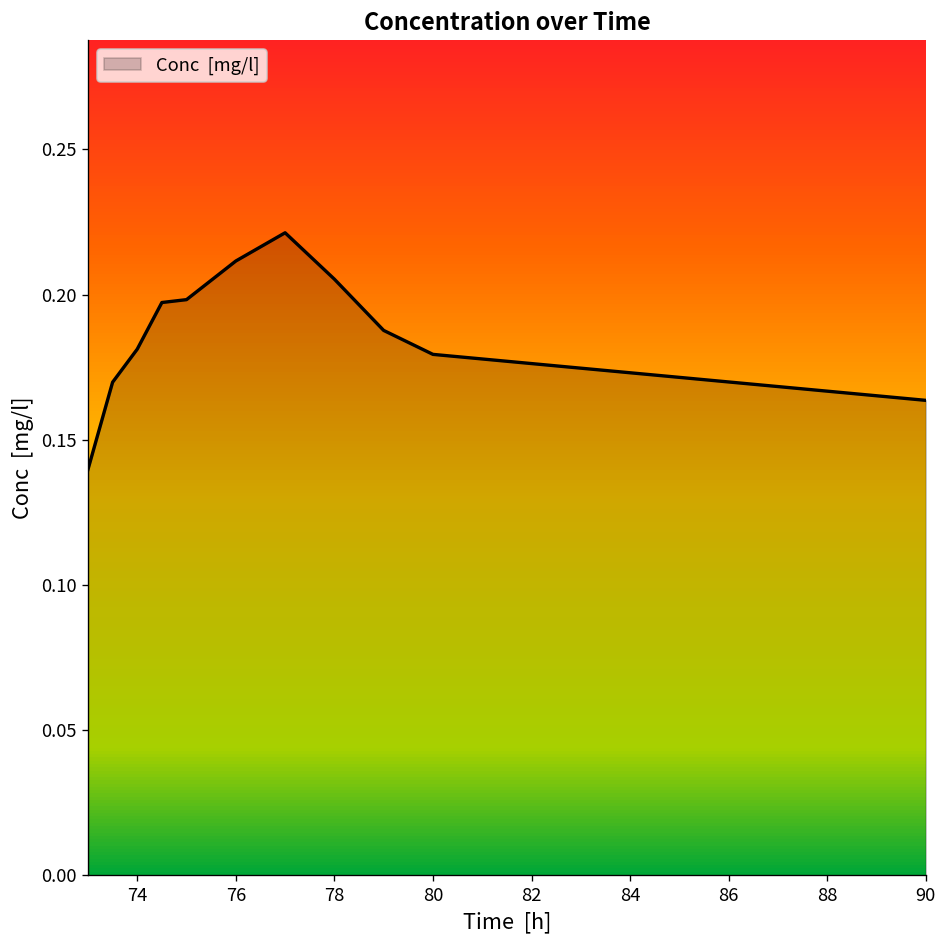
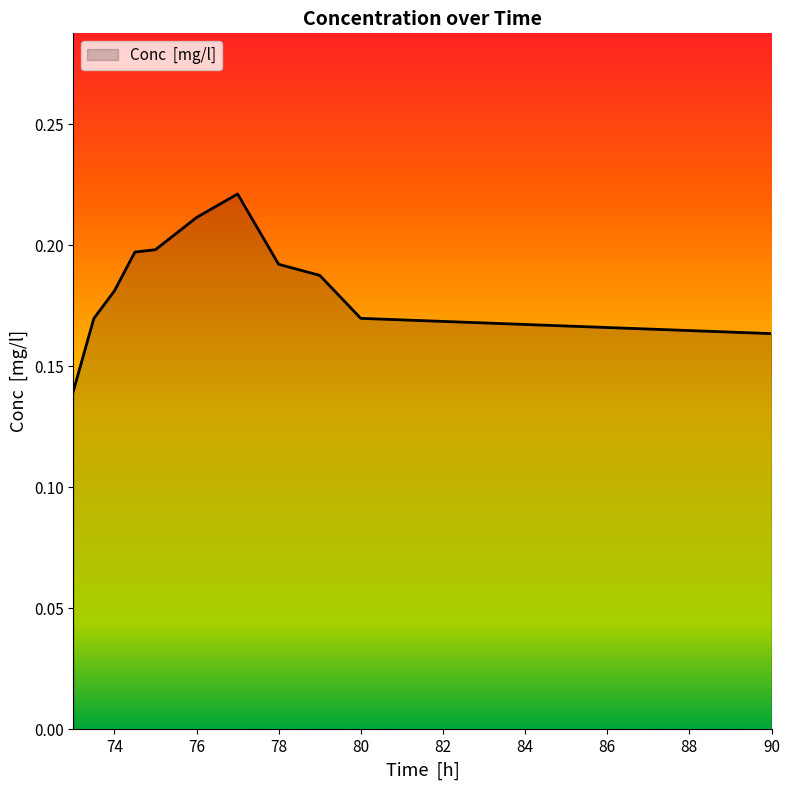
78: 0.205 -> 0.192
80: 0.179 -> 0.170
